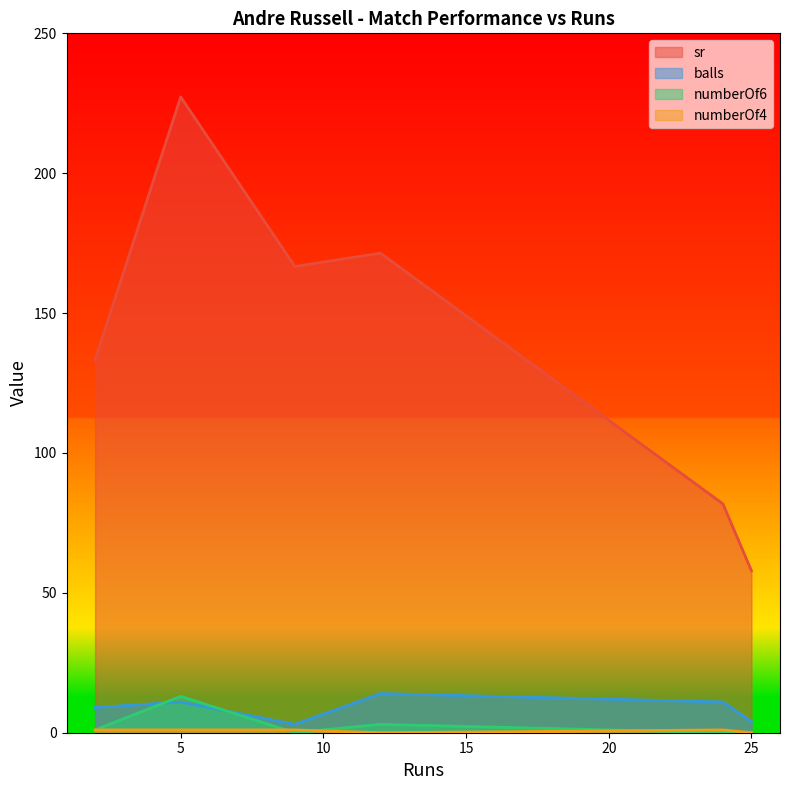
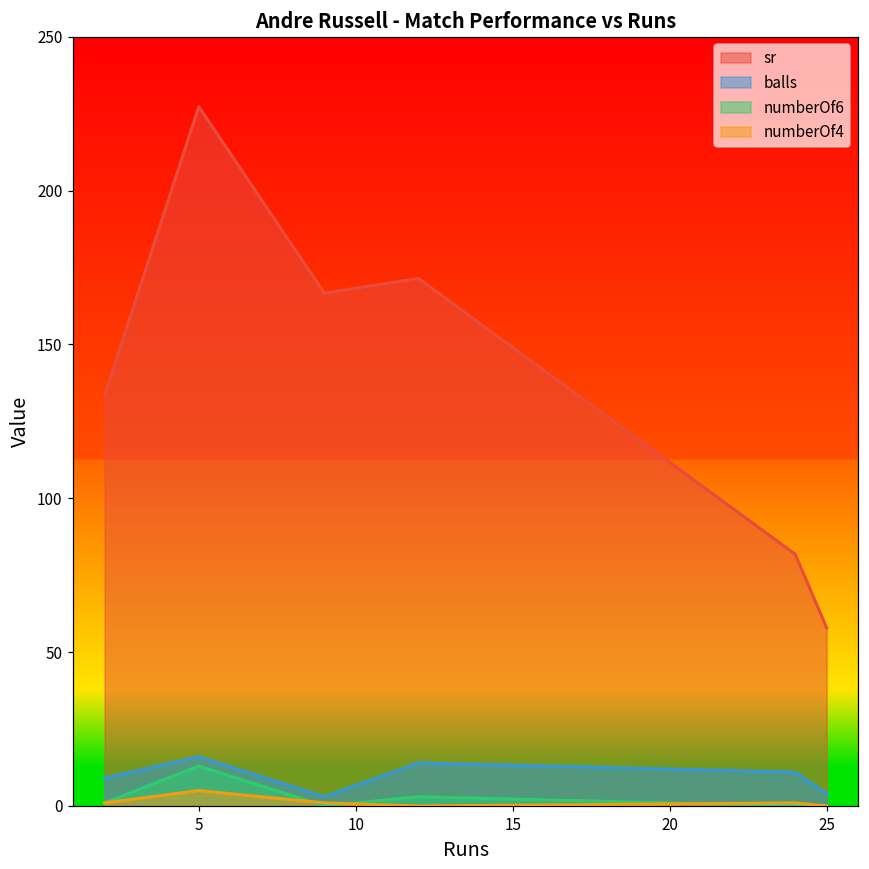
balls, 5: 11 -> 16
numberOf4, 5: 1 -> 5
